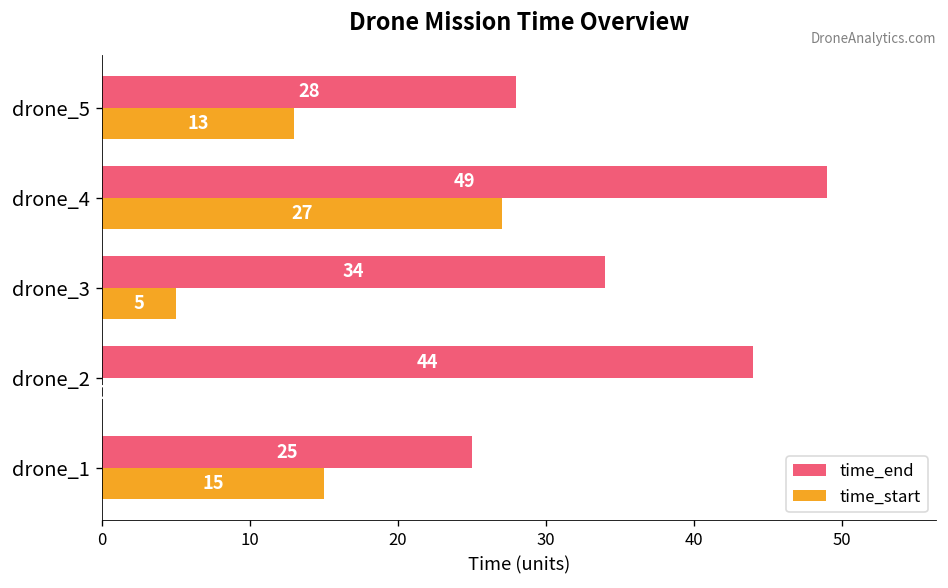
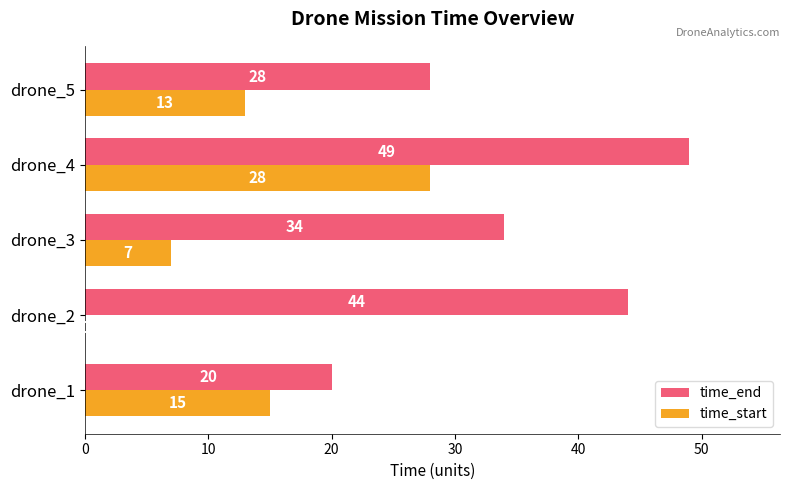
time_start, drone_4: 27 -> 28
time_start, drone_3: 5 -> 7
time_end, drone_1: 25 -> 20
